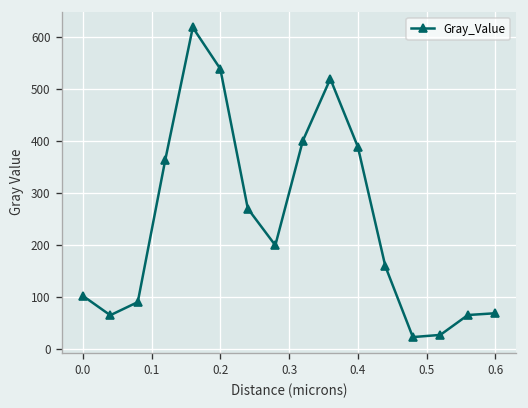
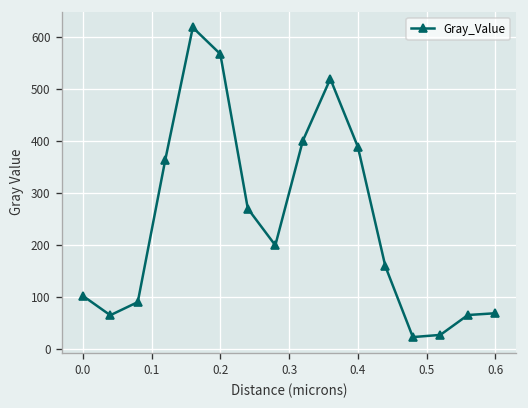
0.2: 540 -> 570
